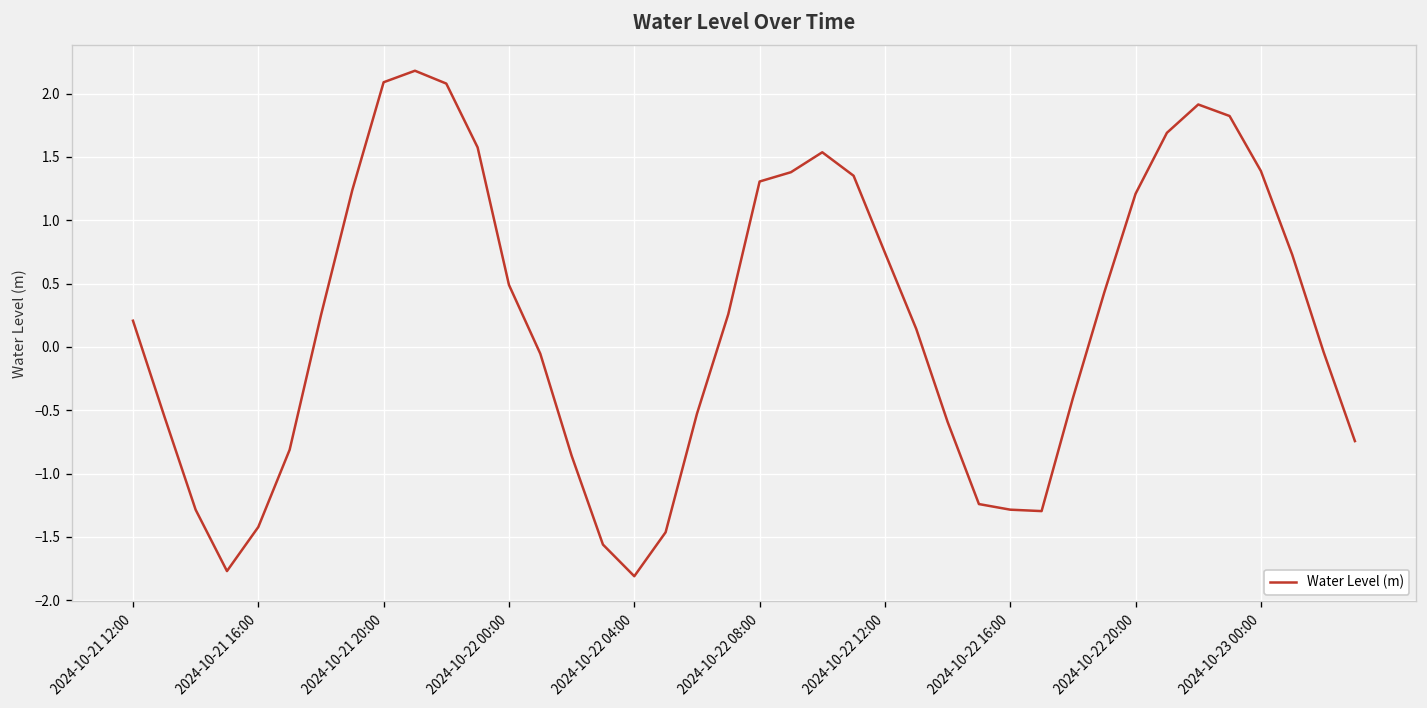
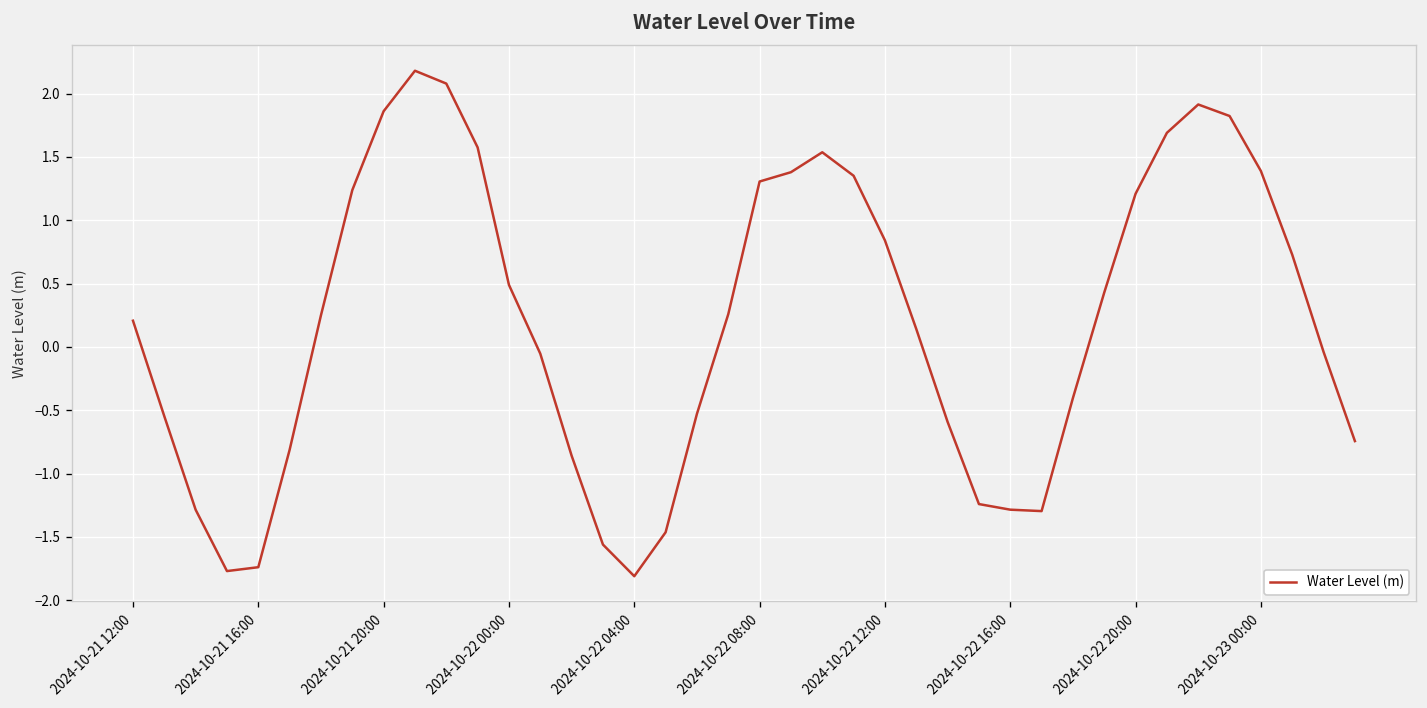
2024-10-21 16:00: -1.42 -> -1.74
2024-10-21 20:00: 2.09 -> 1.86
2024-10-22 12:00: 0.74 -> 0.84
